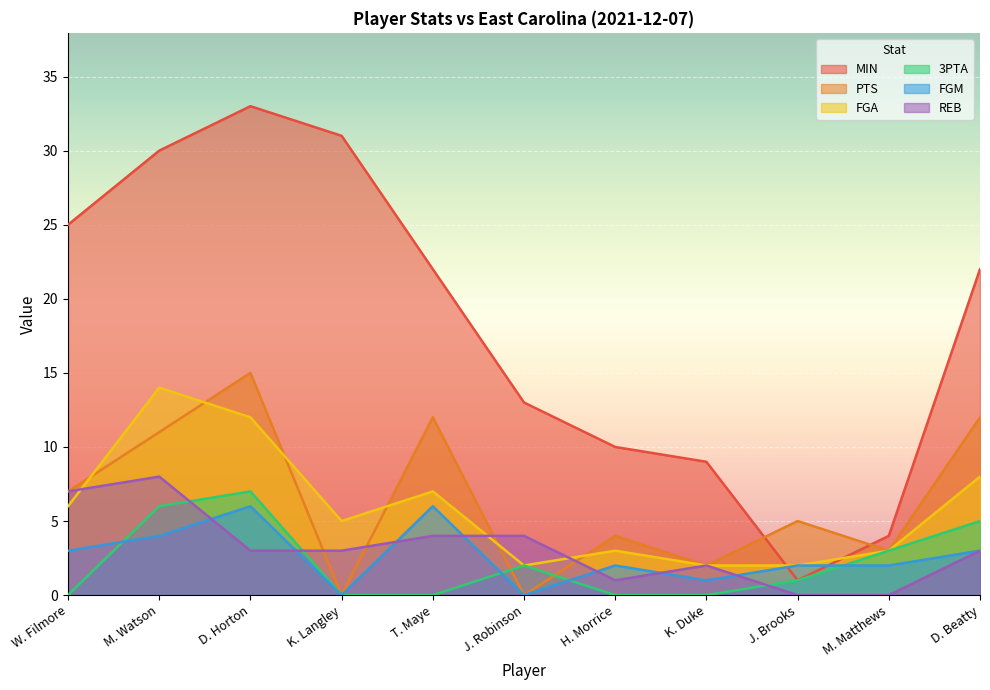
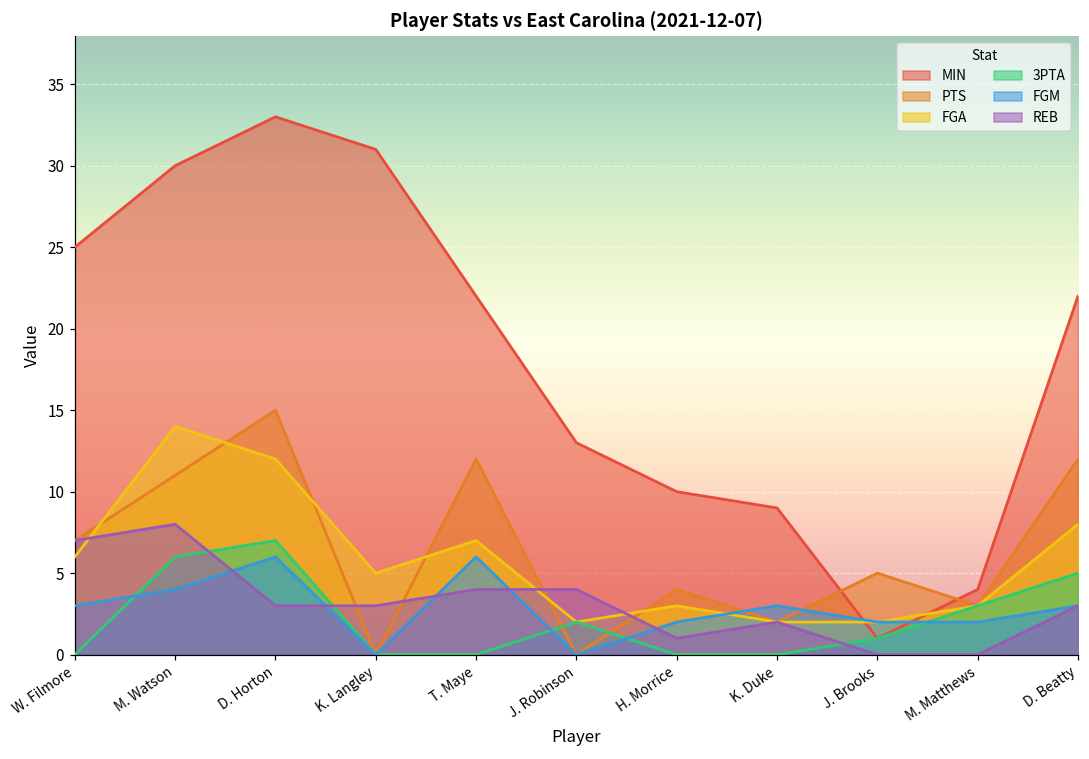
FGM, K. Duke: 1 -> 3
